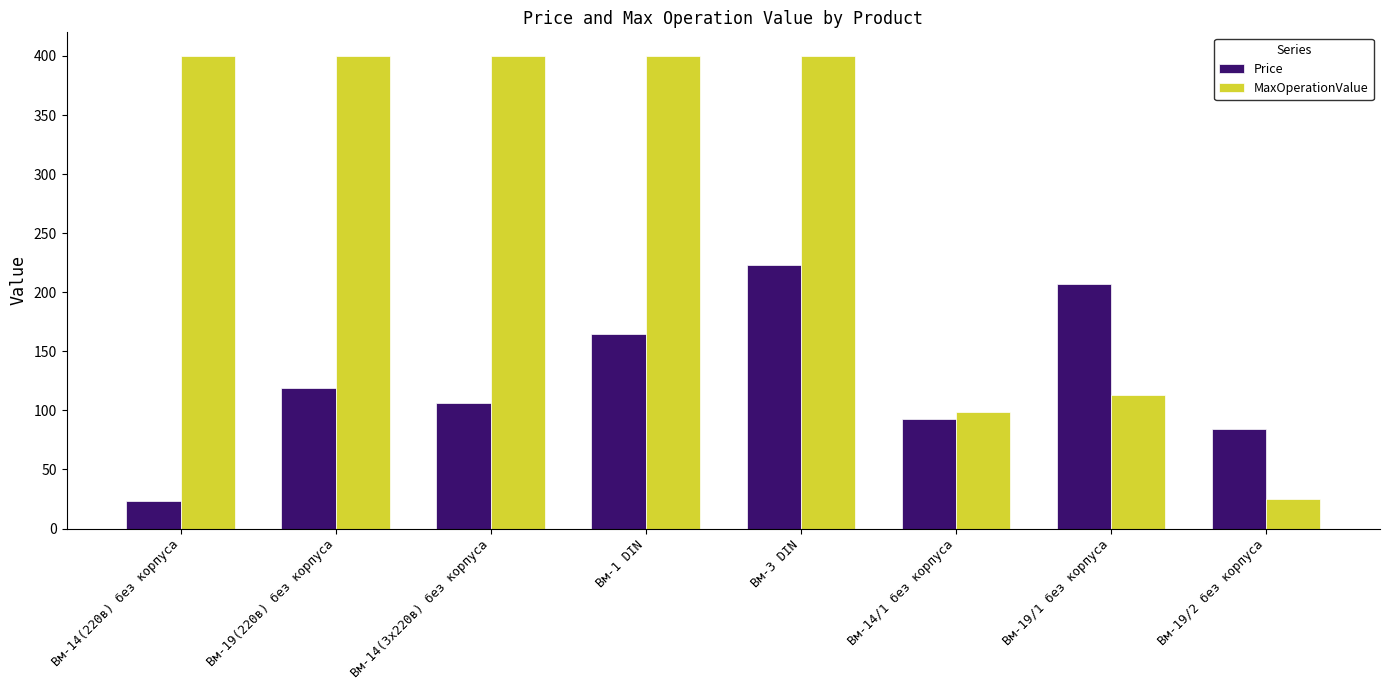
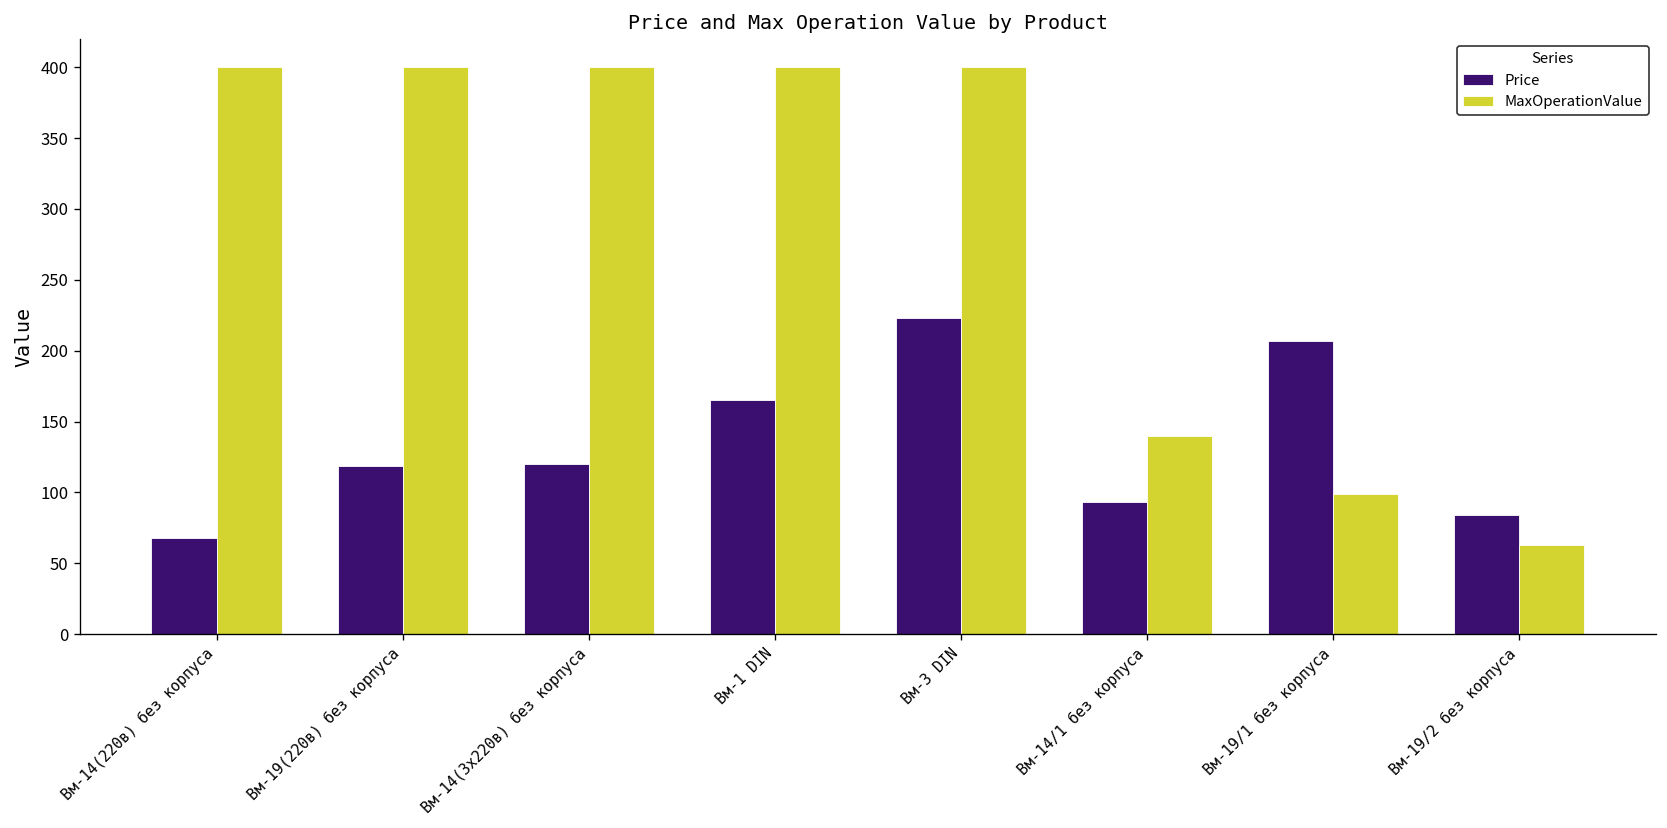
Price, Вм-14(220в) без корпуса: 23 -> 68
Price, Вм-14(3x220в) без корпуса: 106 -> 120
MaxOperationValue, Вм-14/1 без корпуса: 99 -> 140
MaxOperationValue, Вм-19/1 без корпуса: 113 -> 99
MaxOperationValue, Вм-19/2 без корпуса: 25 -> 63
